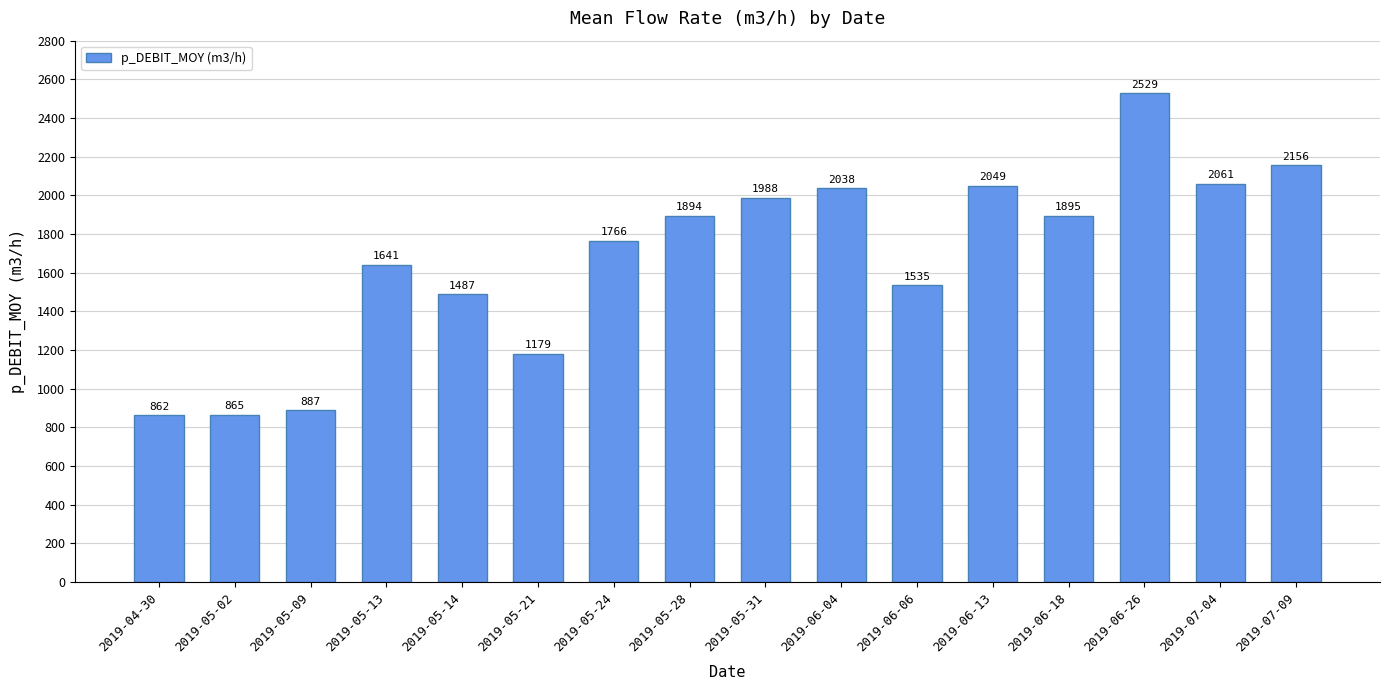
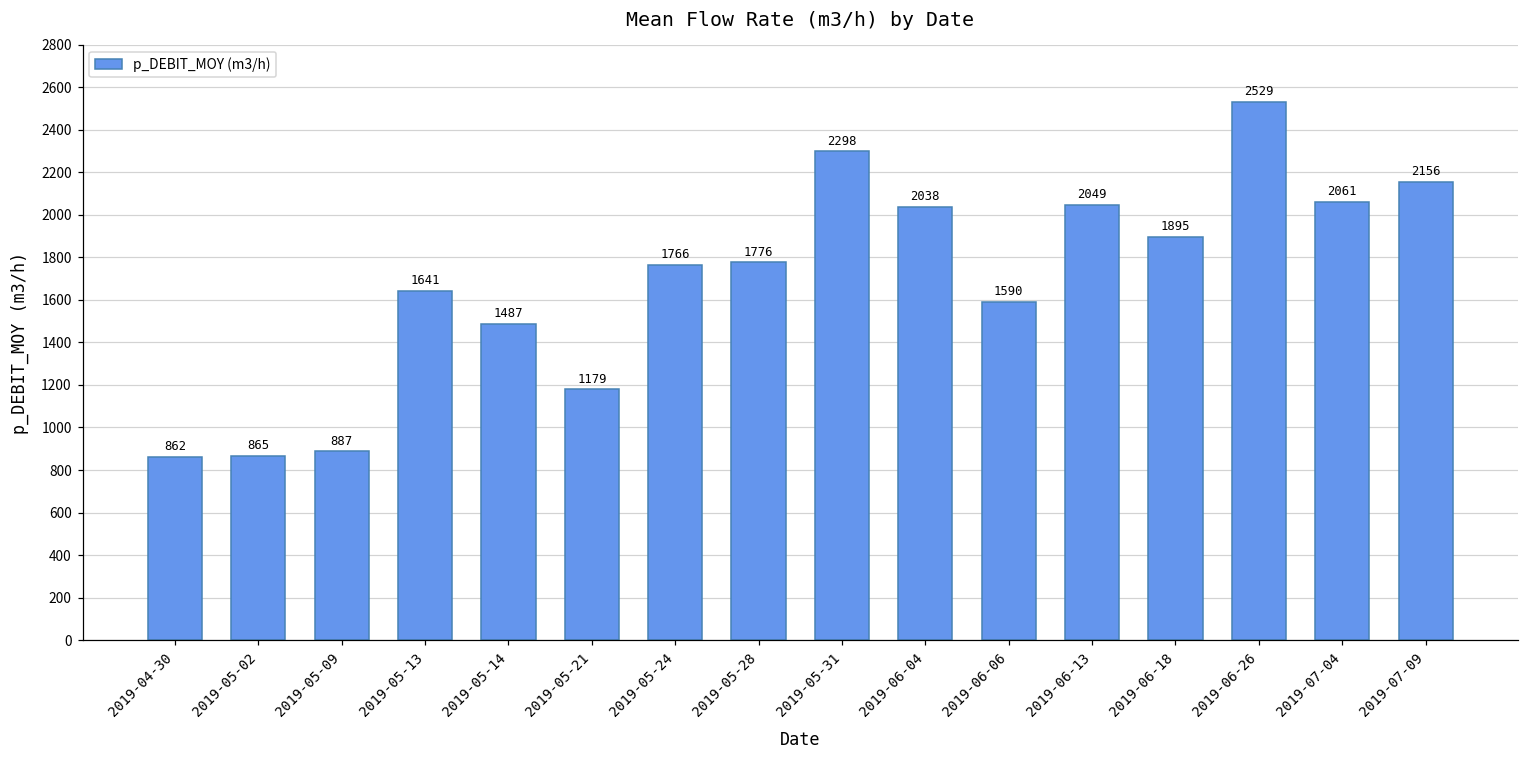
2019-05-28: 1894 -> 1776
2019-05-31: 1988 -> 2298
2019-06-06: 1535 -> 1590
